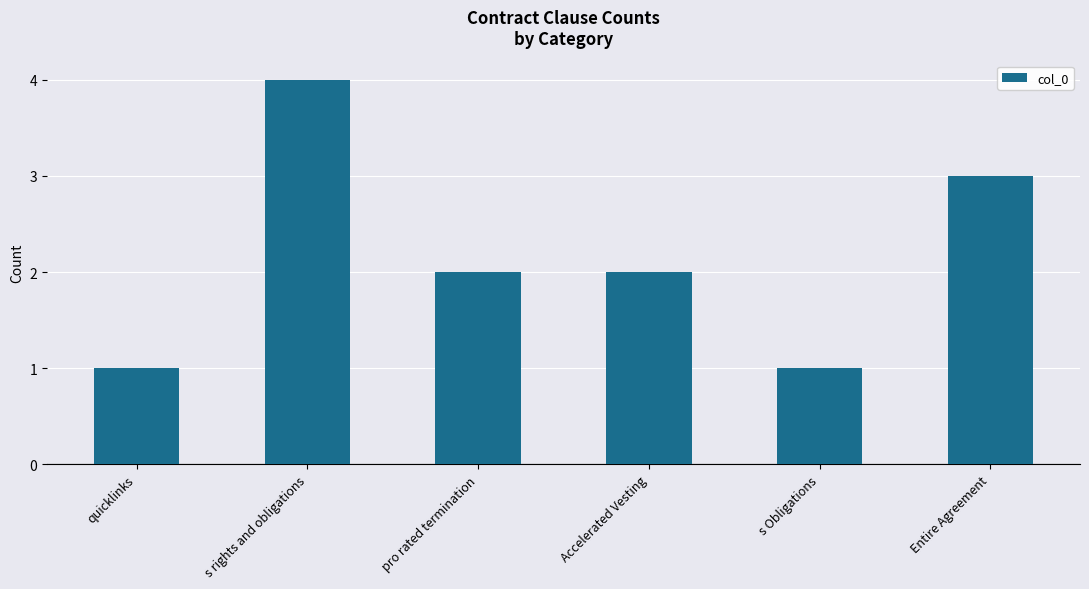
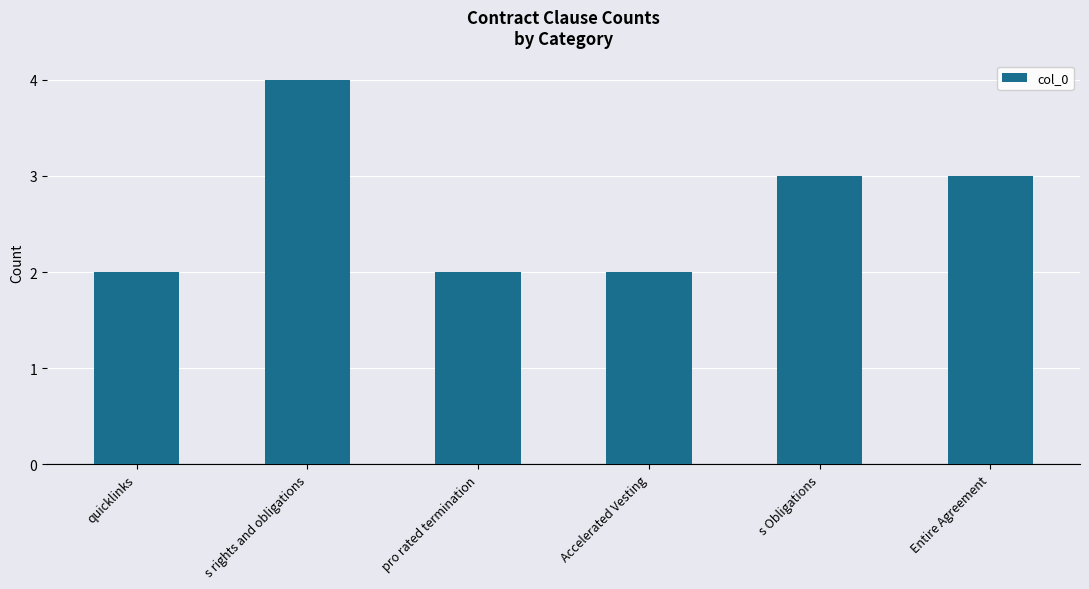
quicklinks: 1 -> 2
s Obligations: 1 -> 3
